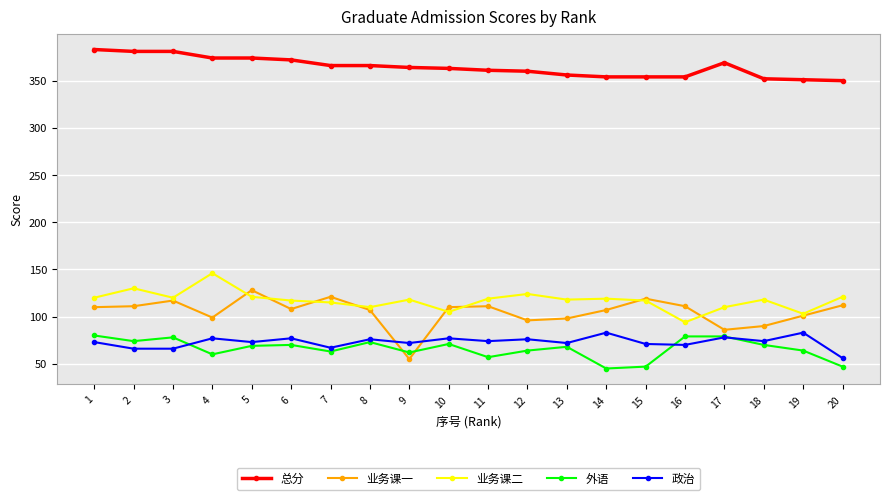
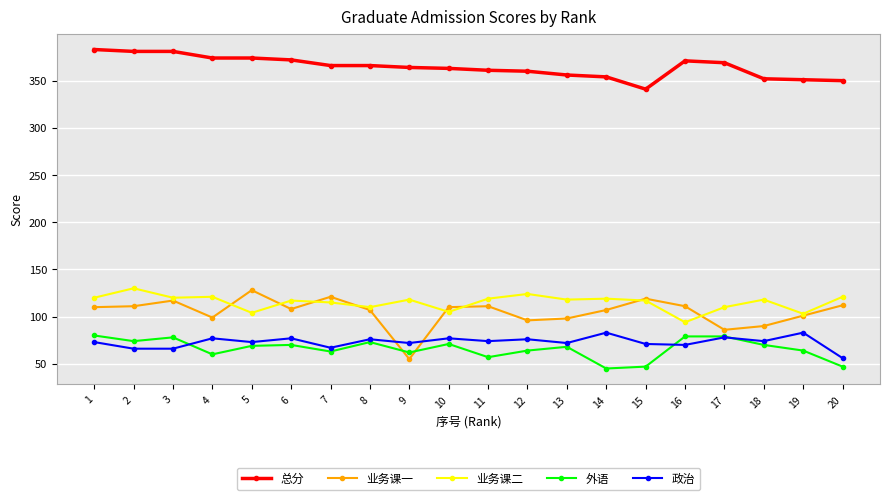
业务课二, 4: 150 -> 120
业务课二, 5: 120 -> 100
总分, 15: 350 -> 340
总分, 16: 350 -> 370
